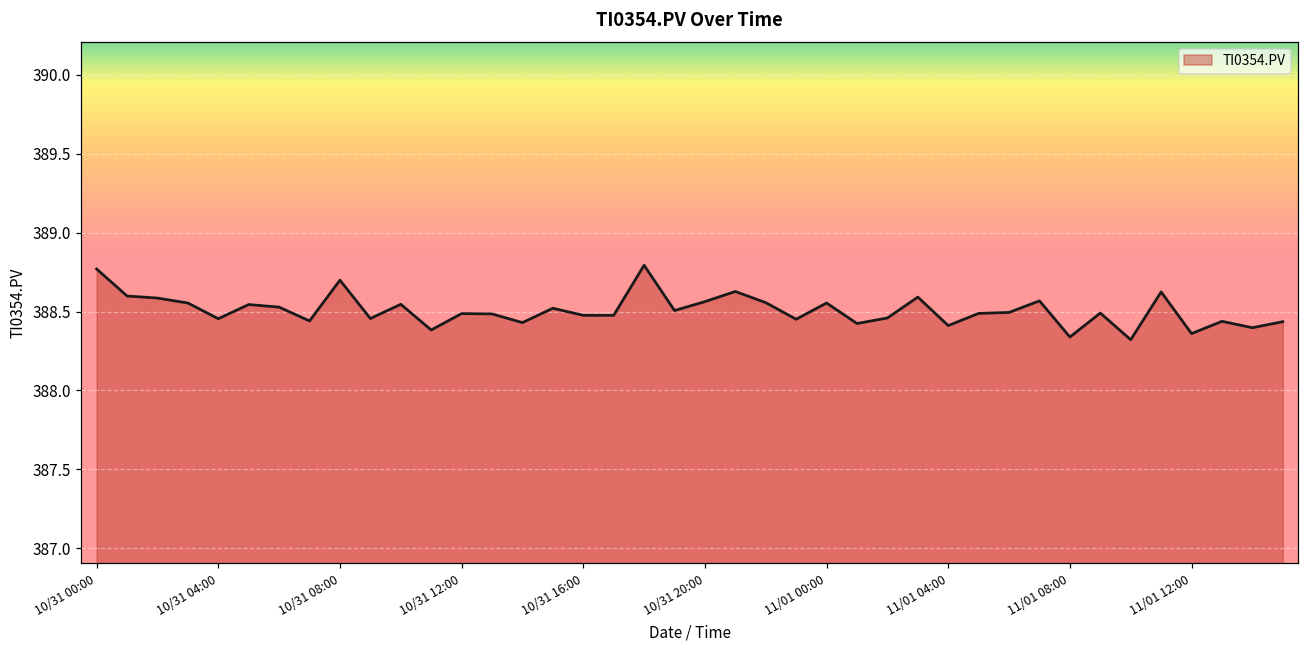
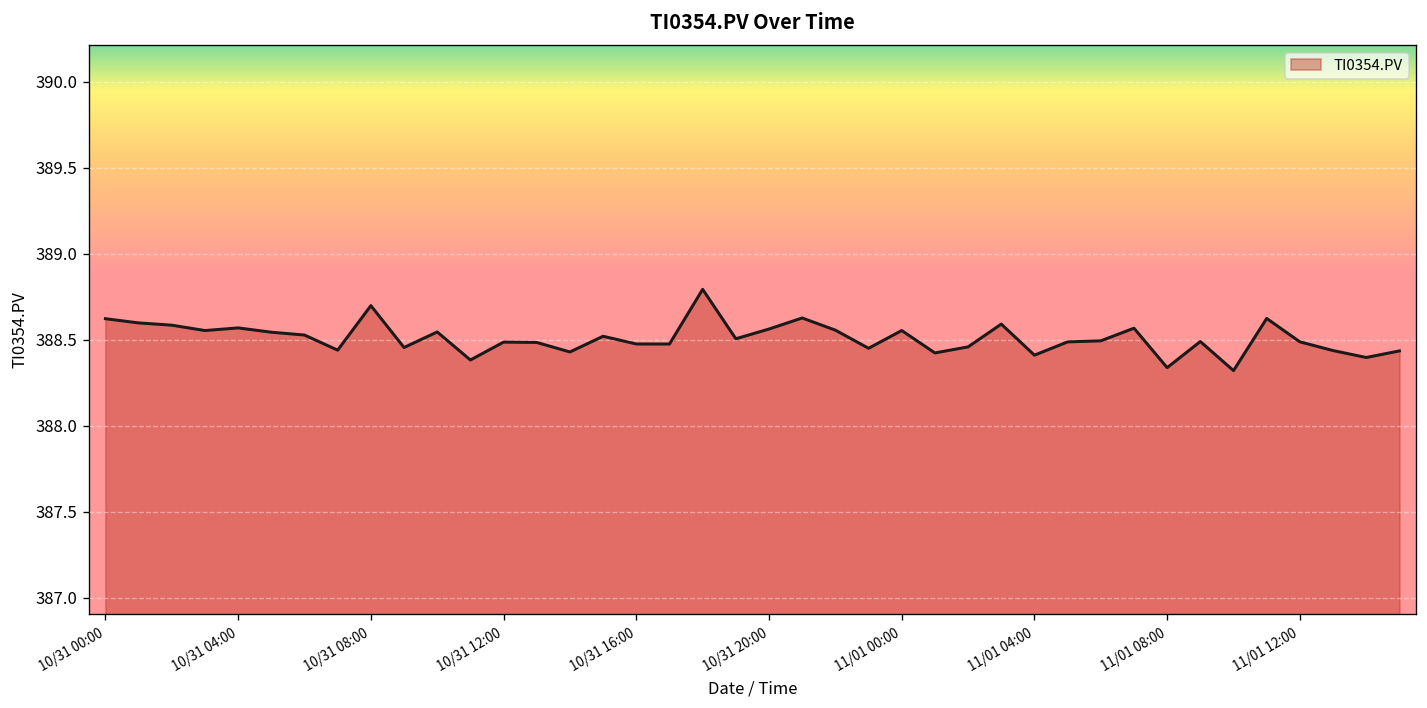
10/31 00:00: 388.77 -> 388.62
10/31 04:00: 388.45 -> 388.57
11/01 12:00: 388.36 -> 388.49
